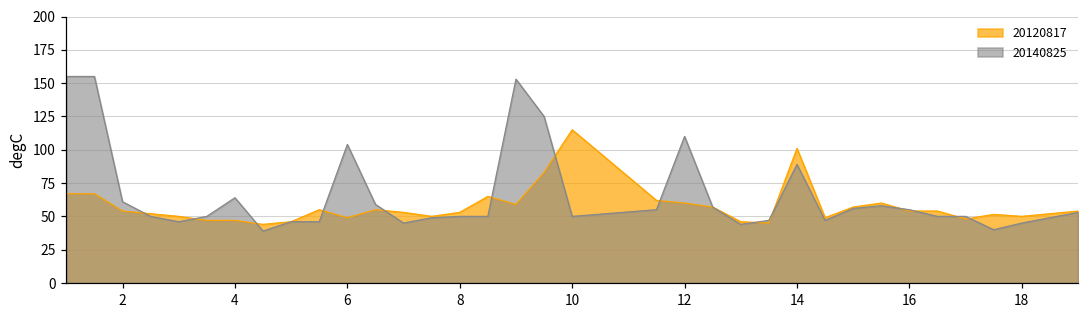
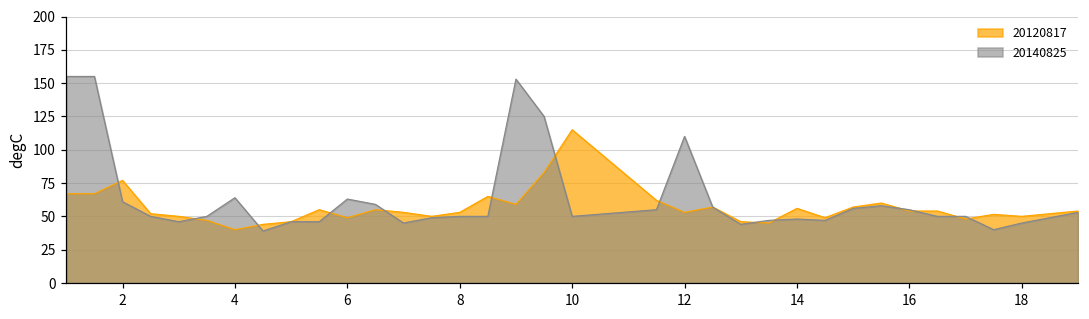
20120817, 2: 54 -> 77
20120817, 4: 47 -> 40
20140825, 6: 104 -> 63
20120817, 12: 60 -> 53
20120817, 14: 101 -> 56
20140825, 14: 89 -> 48
